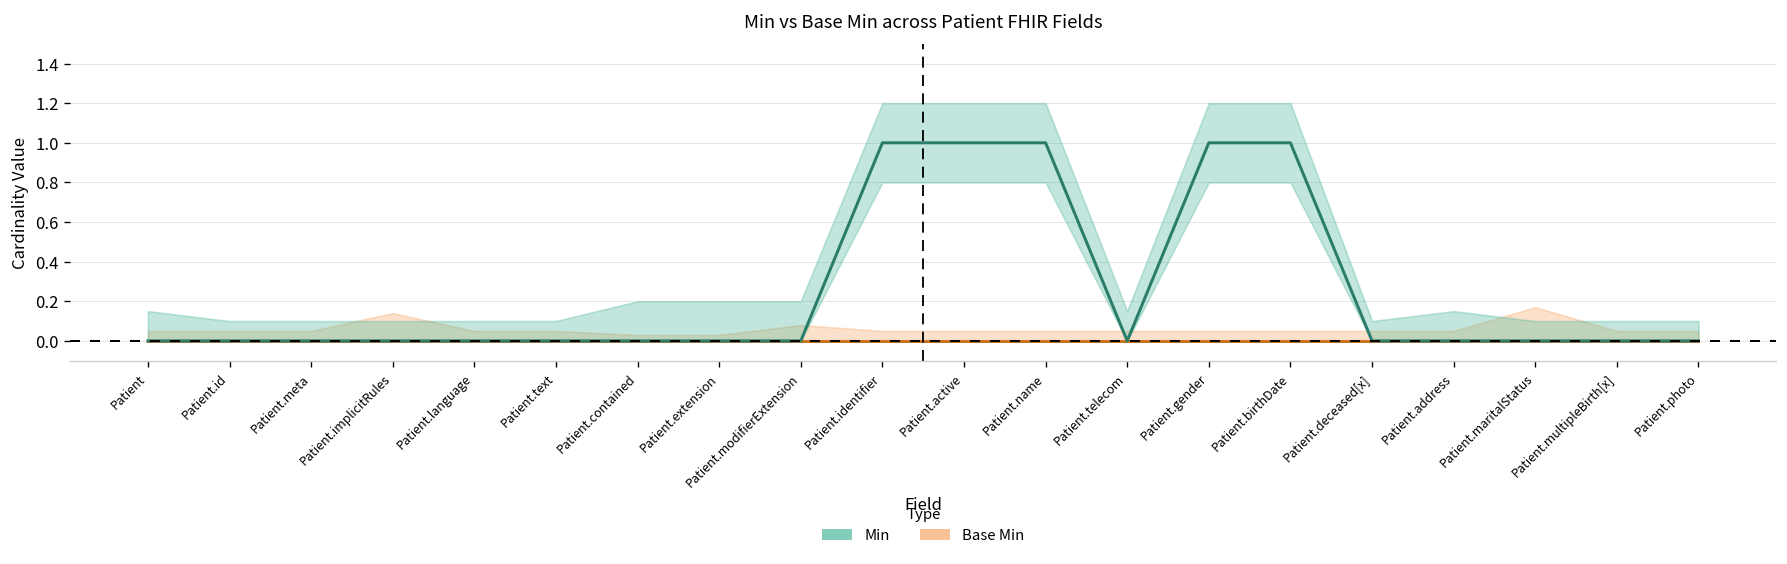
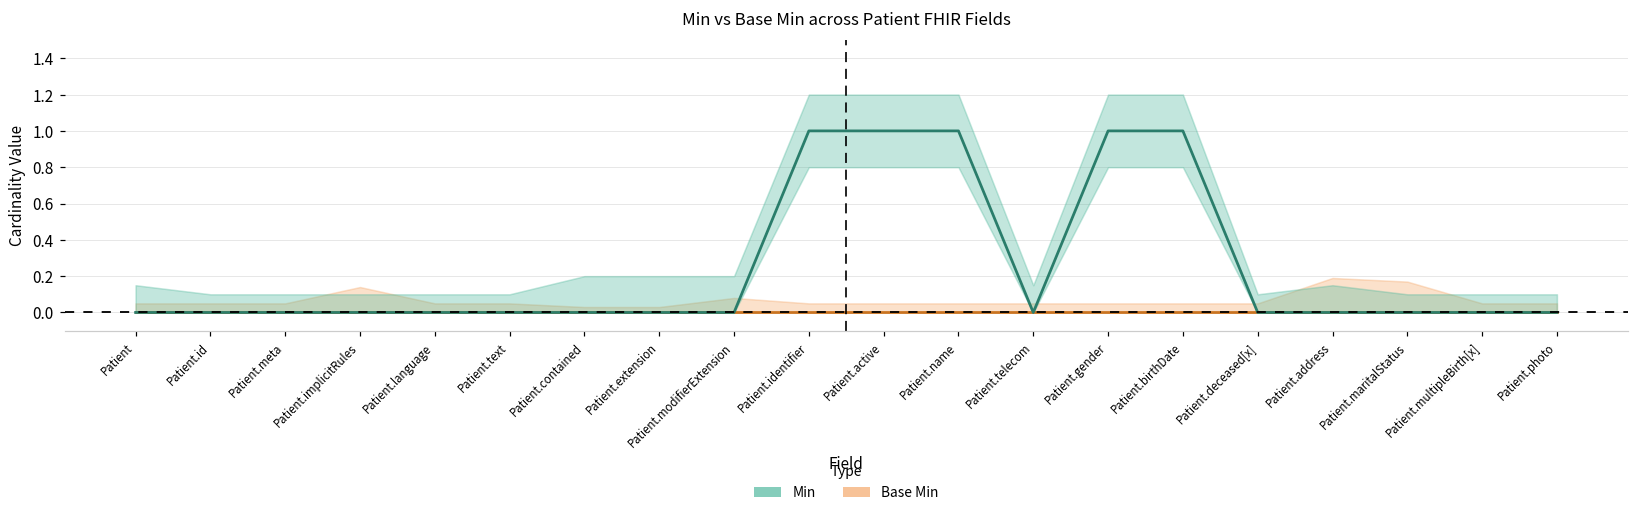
Base Min, Patient.address: 0.05 -> 0.19
